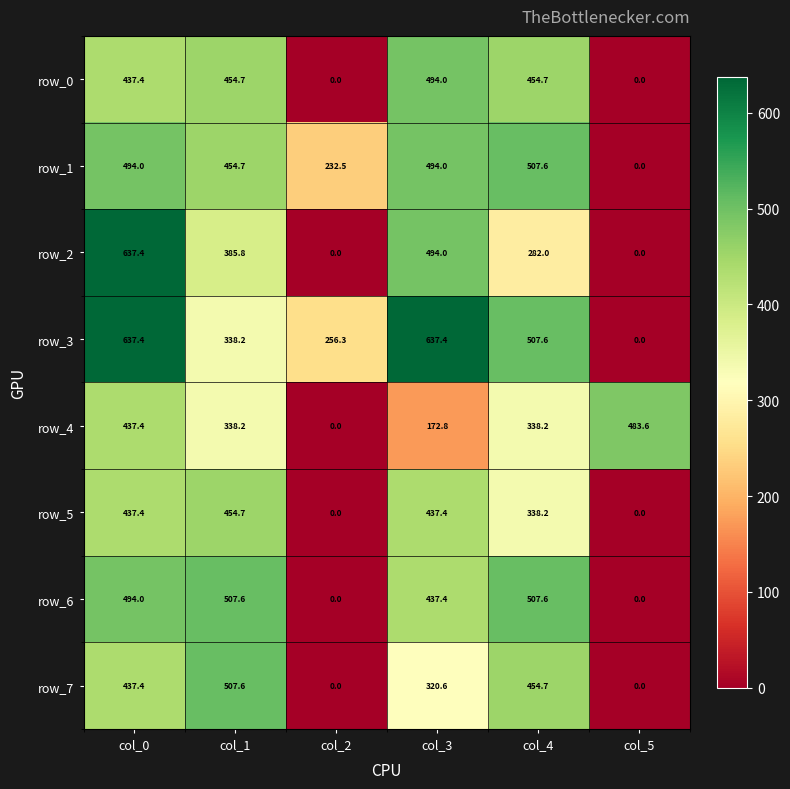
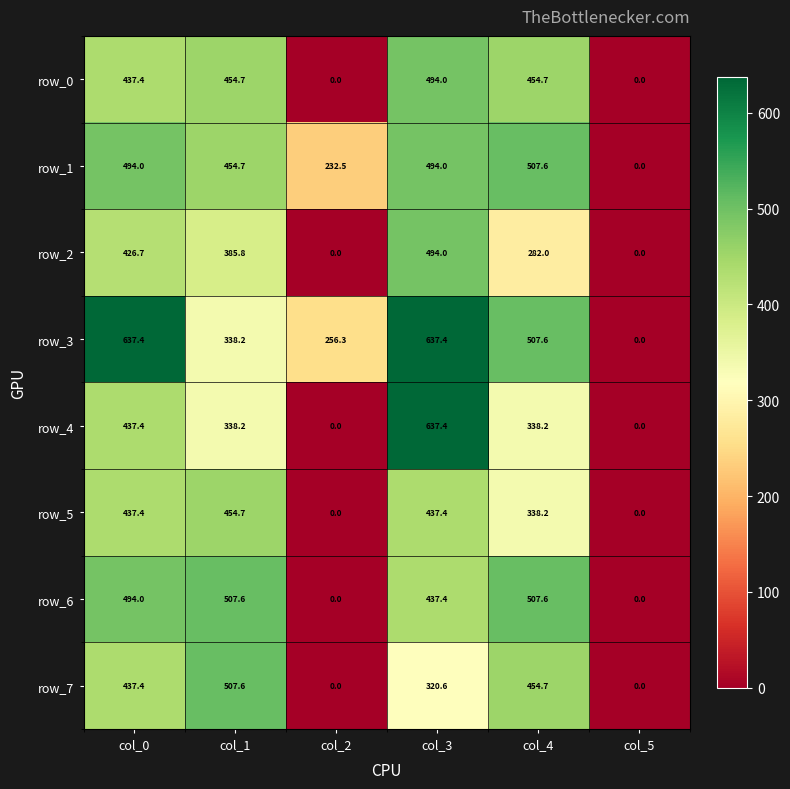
row_2, col_0: 637.4 -> 426.7
row_4, col_3: 172.8 -> 637.4
row_4, col_5: 483.6 -> 0.0
